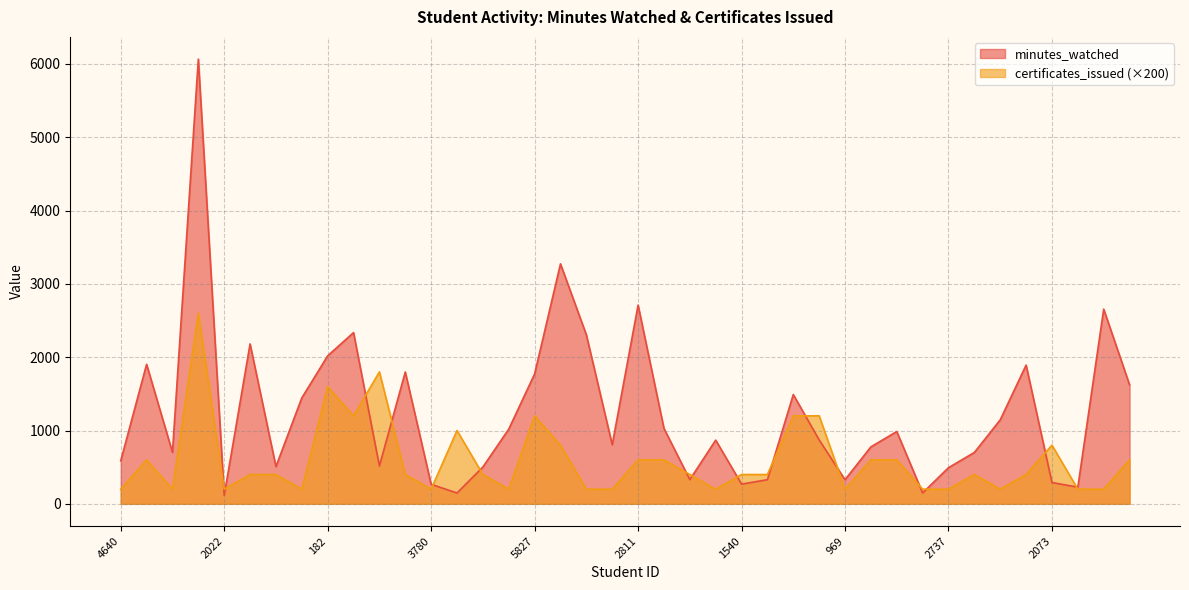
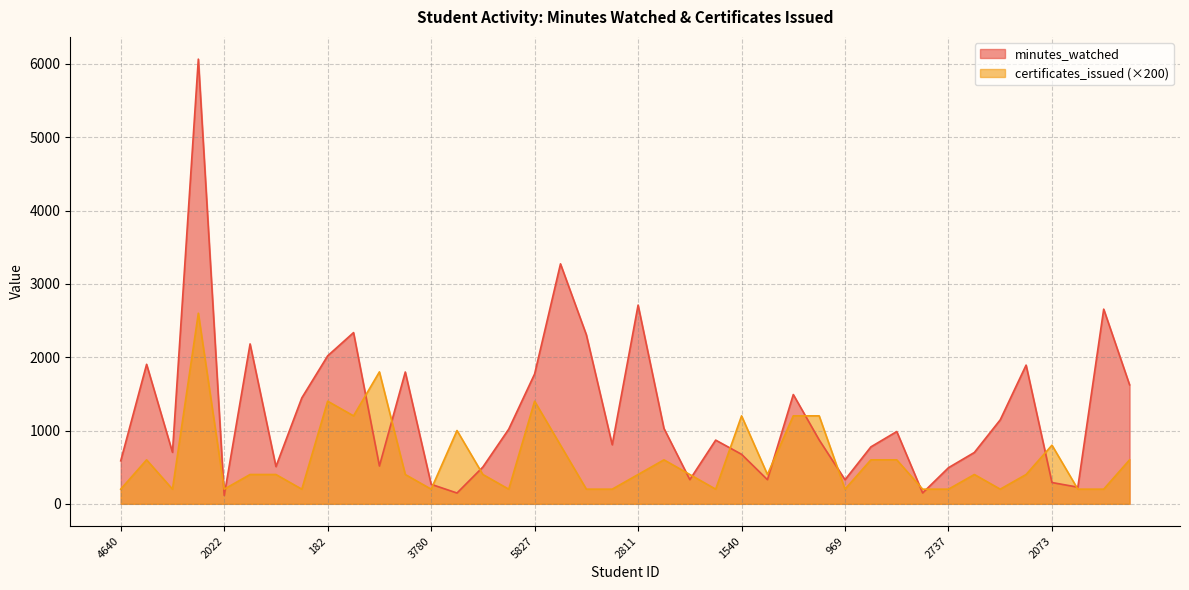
certificates_issued (×200), 182: 1600 -> 1400
certificates_issued (×200), 5827: 1200 -> 1400
certificates_issued (×200), 2811: 600 -> 400
minutes_watched, 1540: 300 -> 700
certificates_issued (×200), 1540: 400 -> 1200
